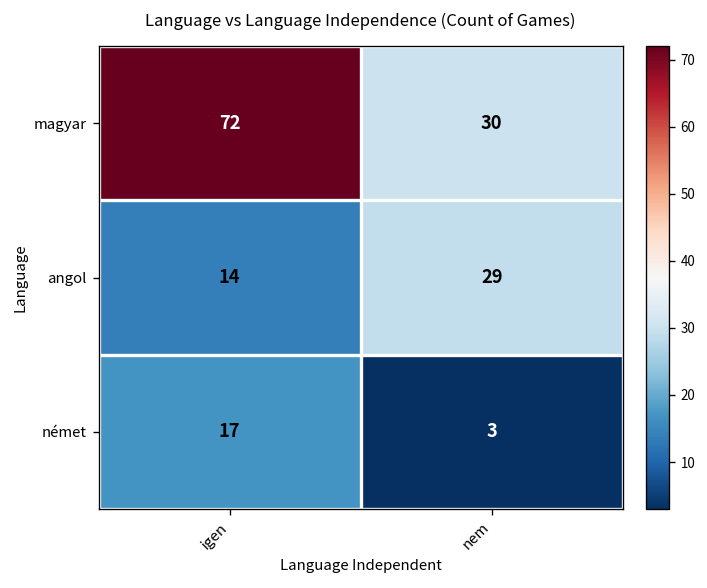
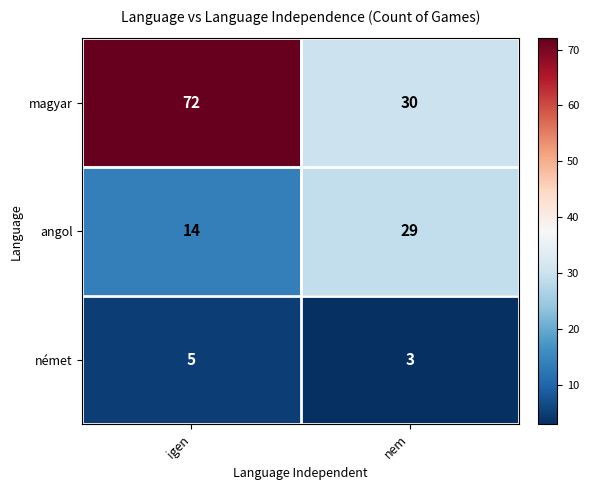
német, igen: 17 -> 5
